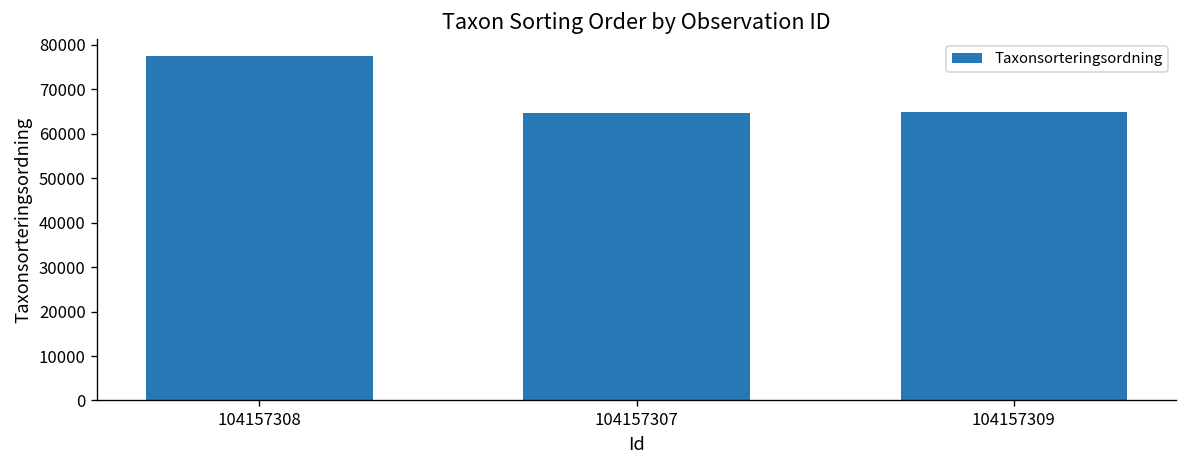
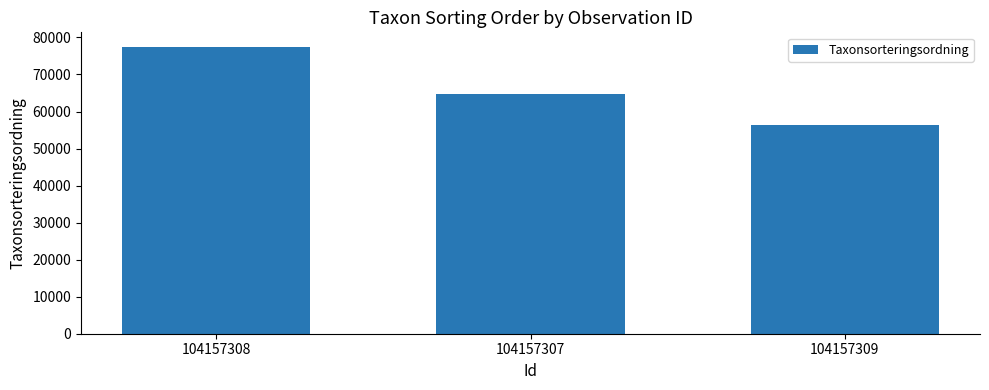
104157309: 65000 -> 56000
